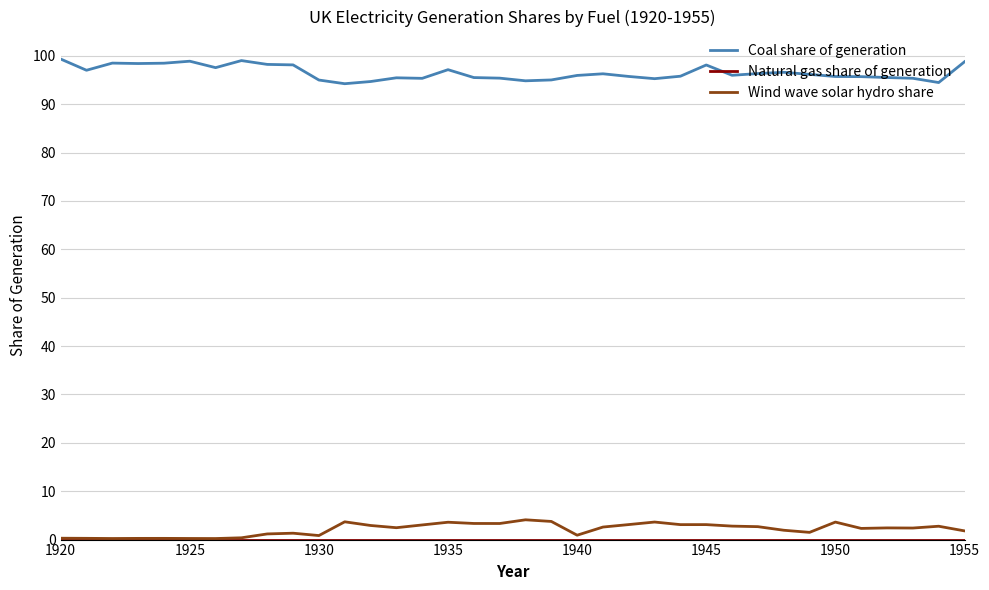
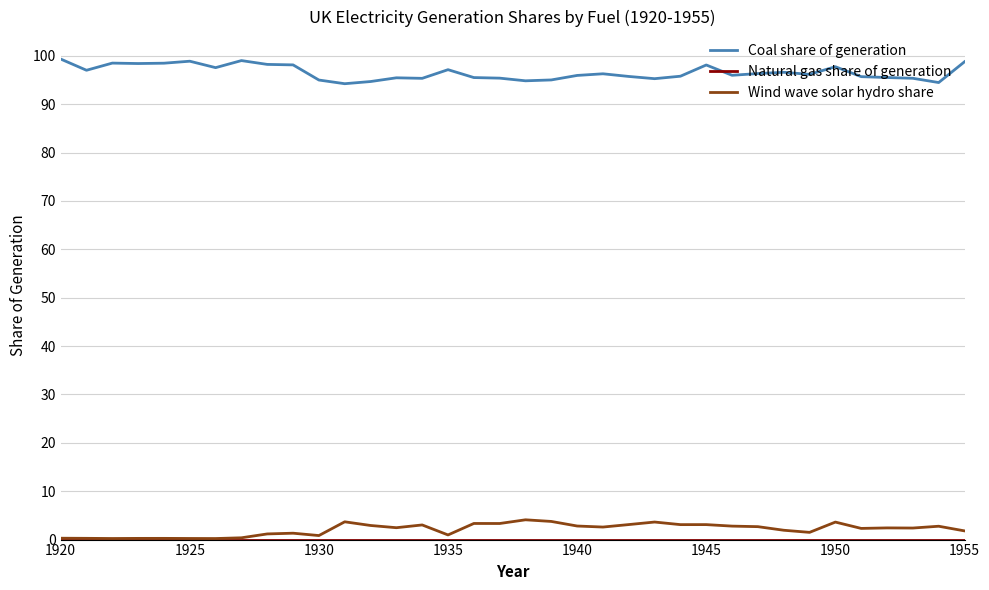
Wind wave solar hydro share, 1935: 4 -> 1
Wind wave solar hydro share, 1940: 1 -> 3
Coal share of generation, 1950: 96 -> 98
